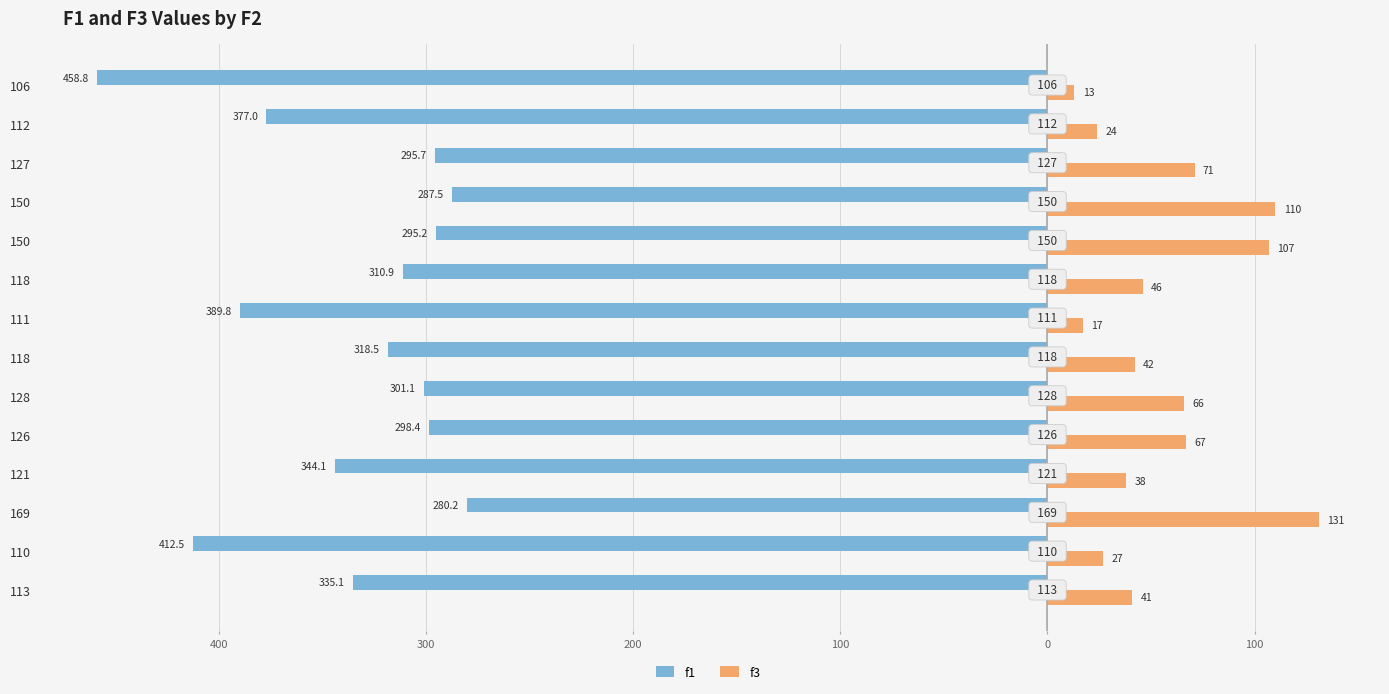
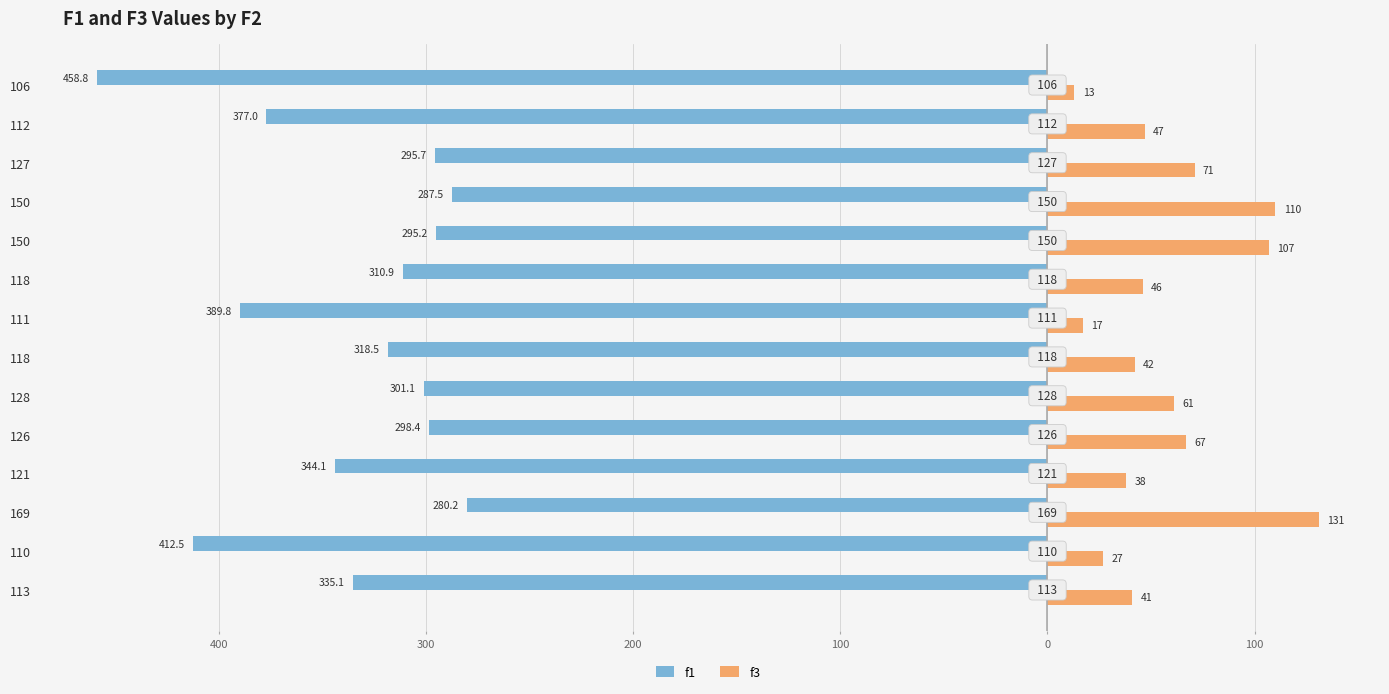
f3, 112: 24 -> 47
f3, 128: 66 -> 61
